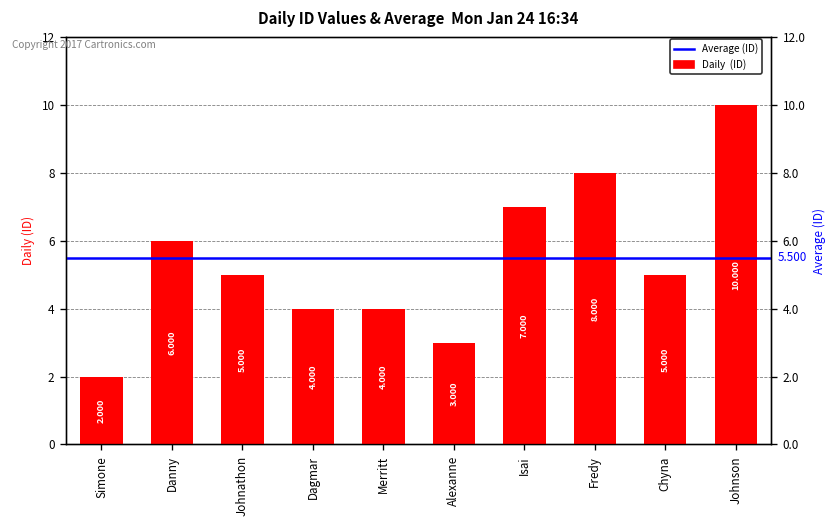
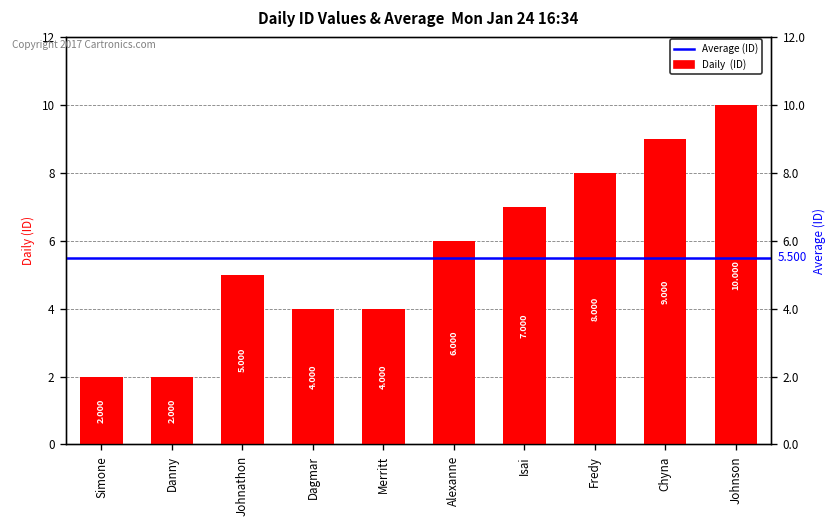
Danny: 6.000 -> 2.000
Alexanne: 3.000 -> 6.000
Chyna: 5.000 -> 9.000
